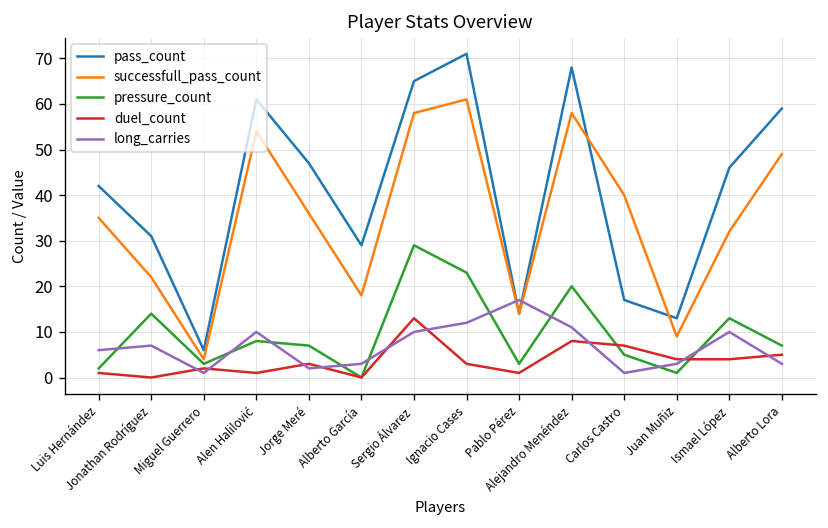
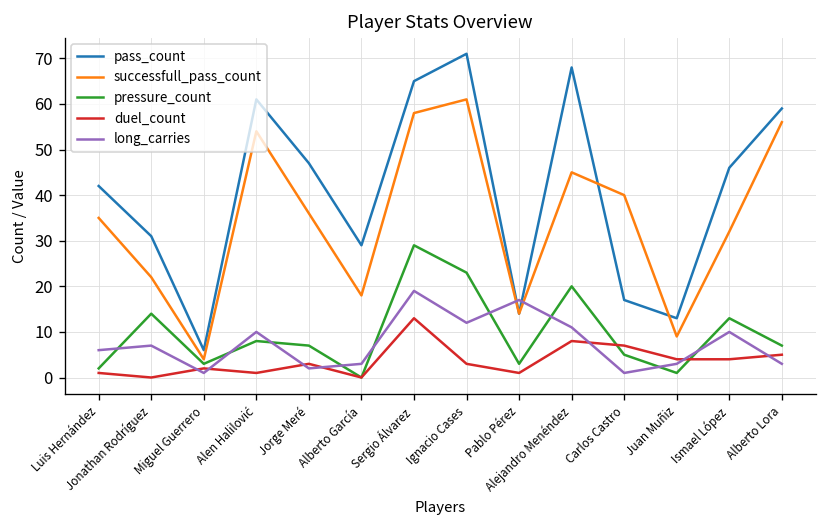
long_carries, Sergio Álvarez: 10 -> 19
successfull_pass_count, Alejandro Menéndez: 58 -> 45
successfull_pass_count, Alberto Lora: 49 -> 56
